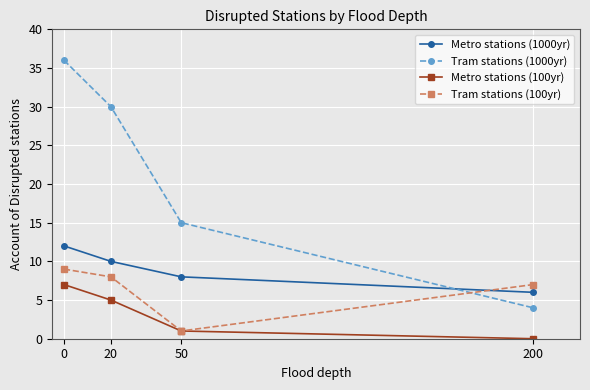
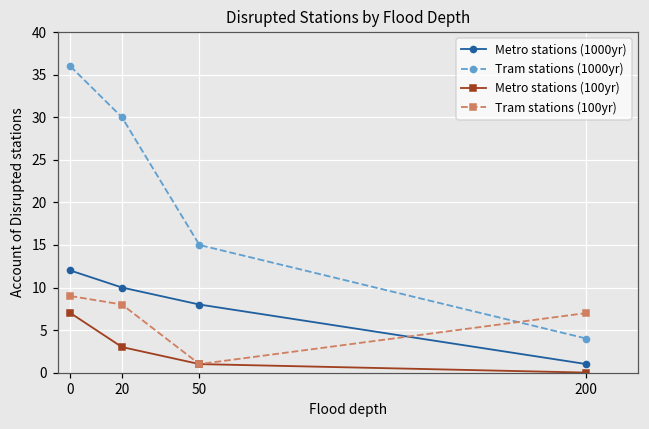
Metro stations (100yr), 20: 5 -> 3
Metro stations (1000yr), 200: 6 -> 1
